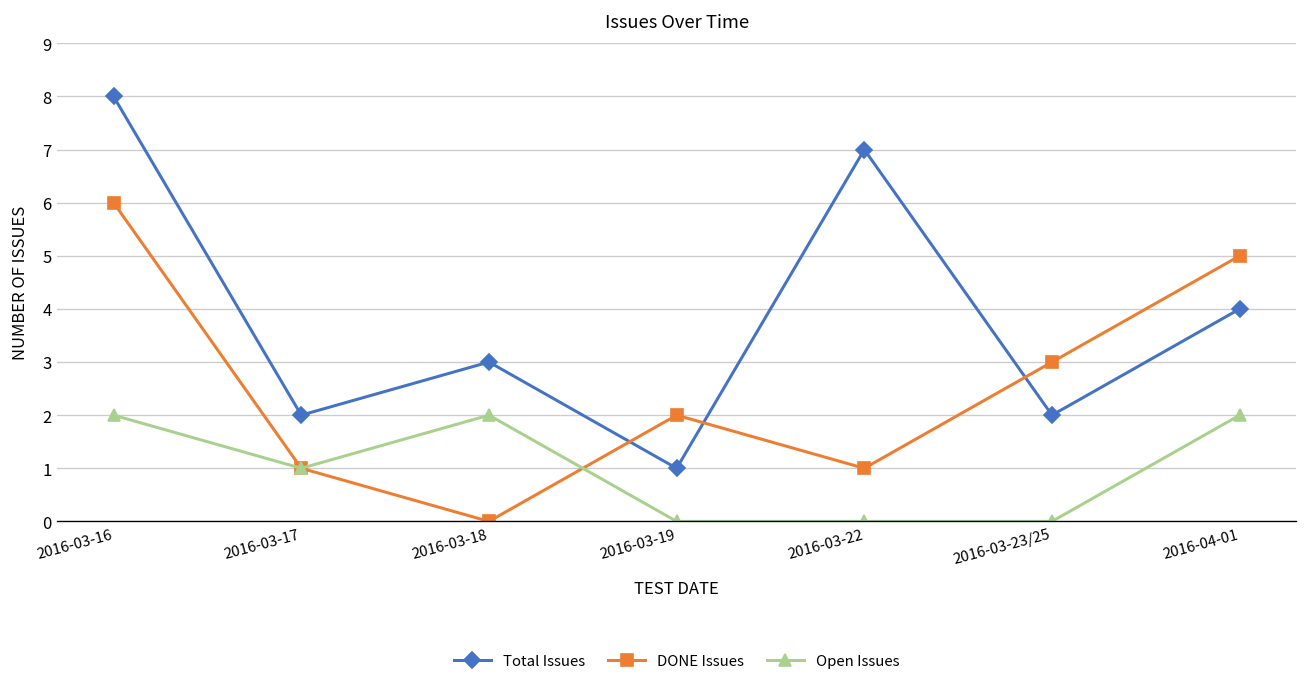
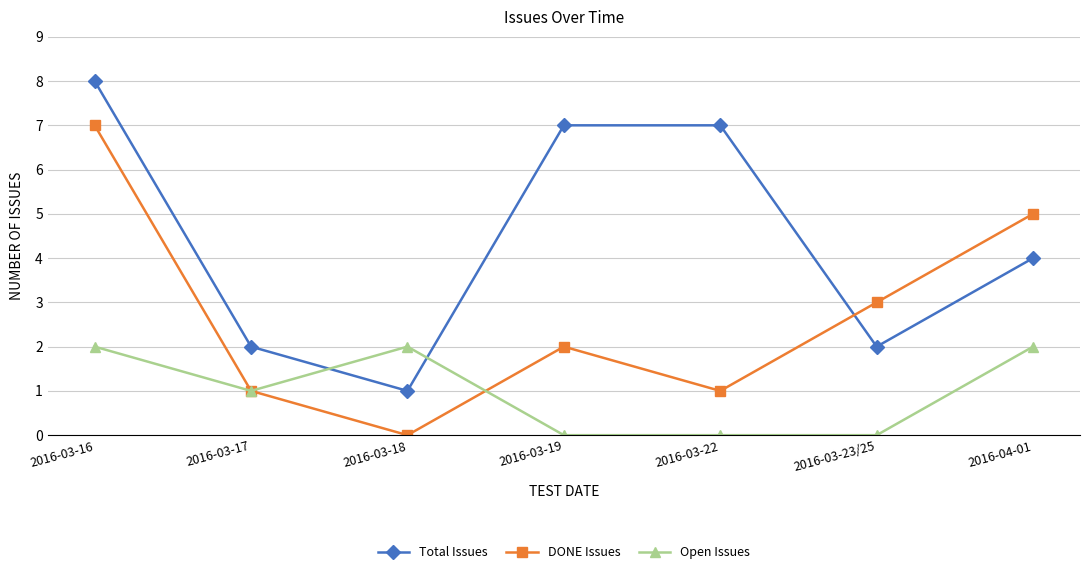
DONE Issues, 2016-03-16: 6 -> 7
Total Issues, 2016-03-18: 3 -> 1
Total Issues, 2016-03-19: 1 -> 7
